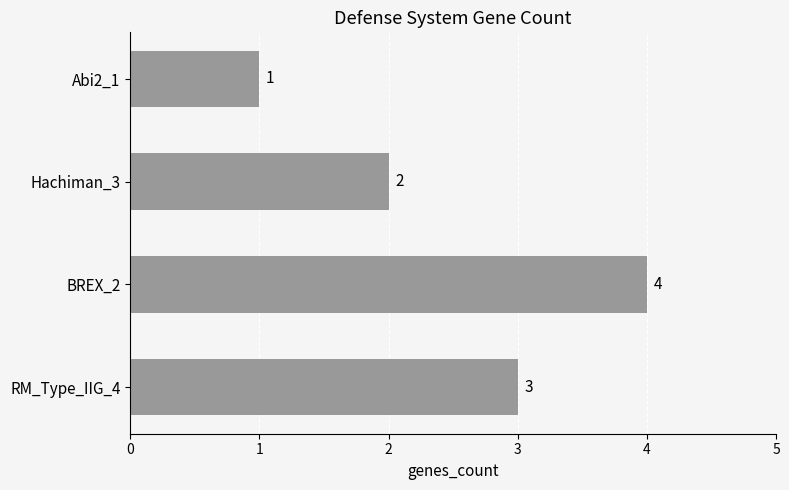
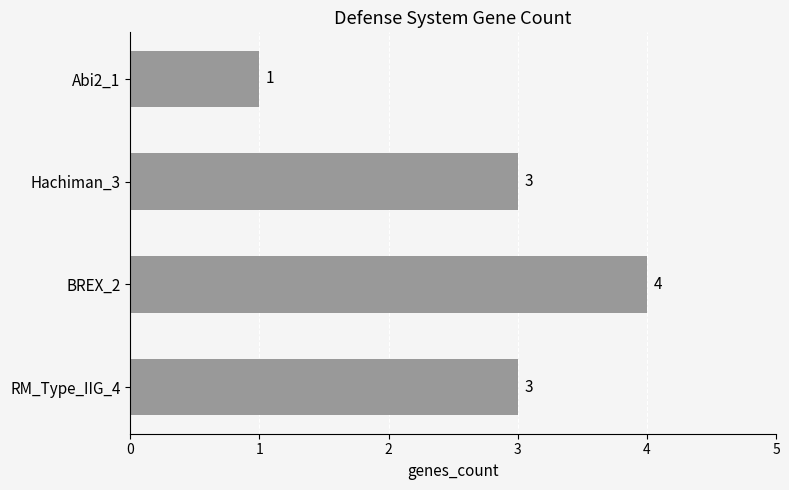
Hachiman_3: 2 -> 3
